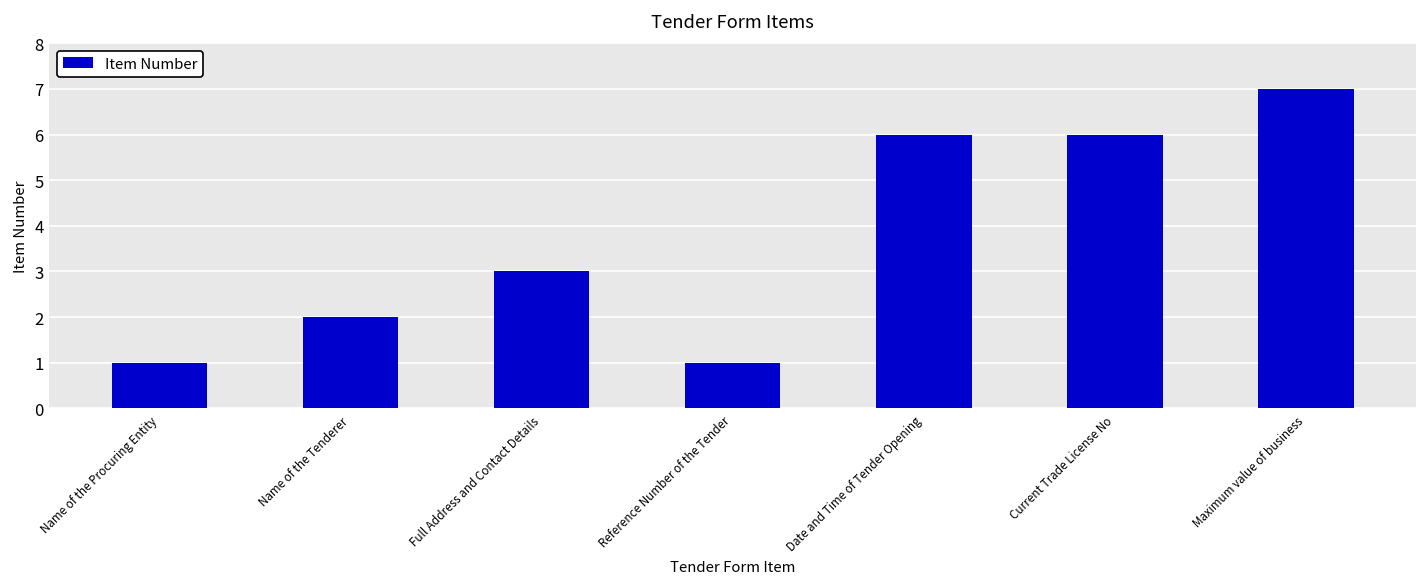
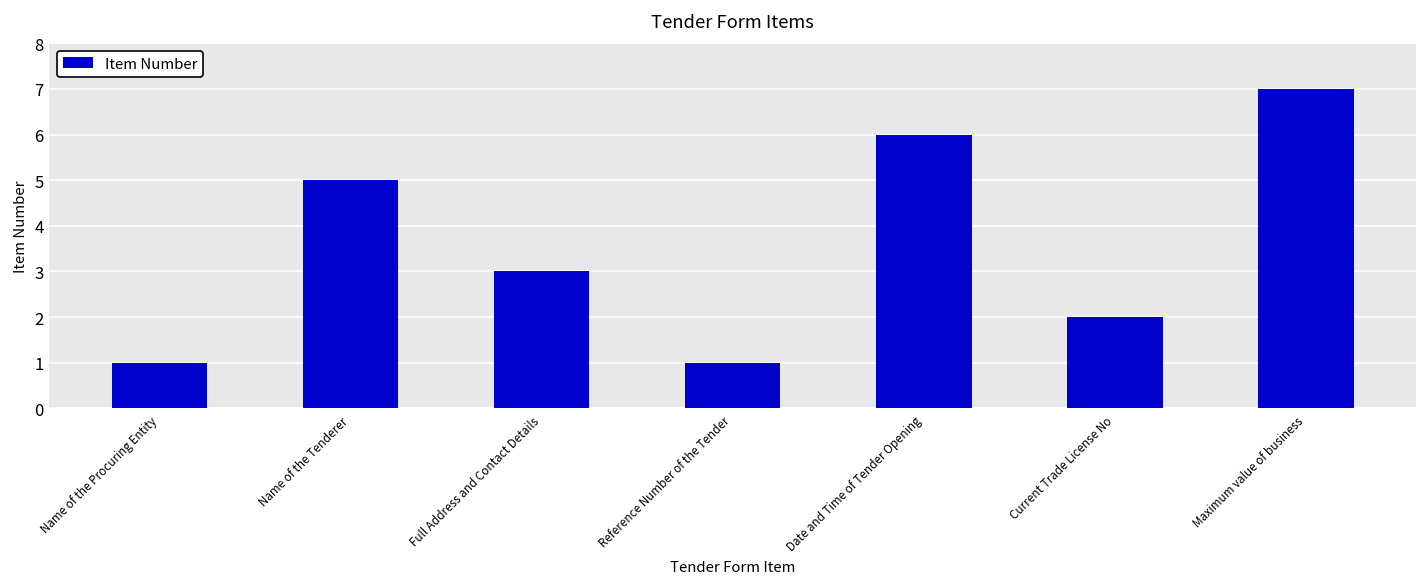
Name of the Tenderer: 2 -> 5
Current Trade License No: 6 -> 2
